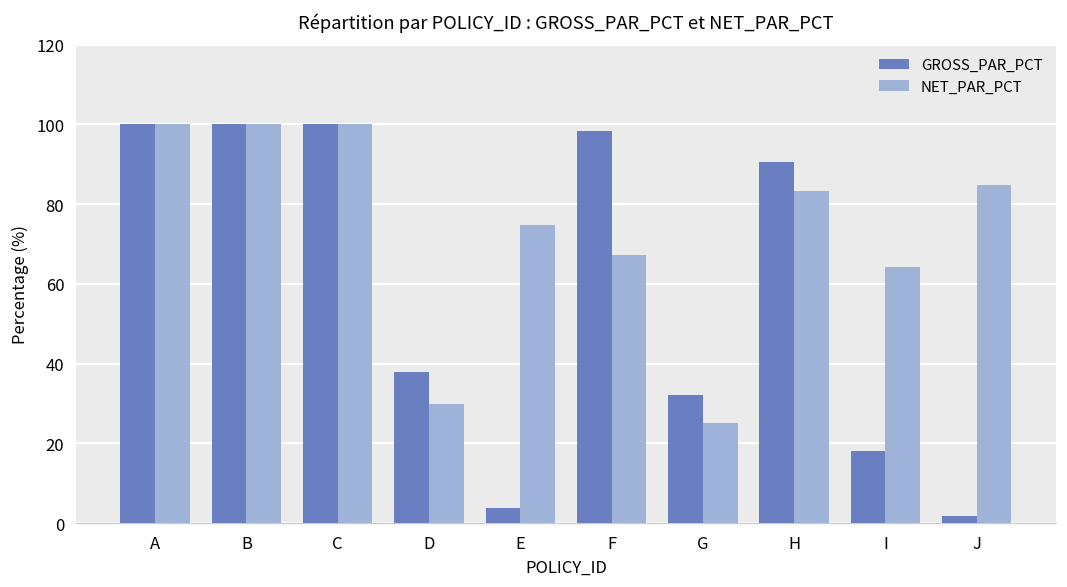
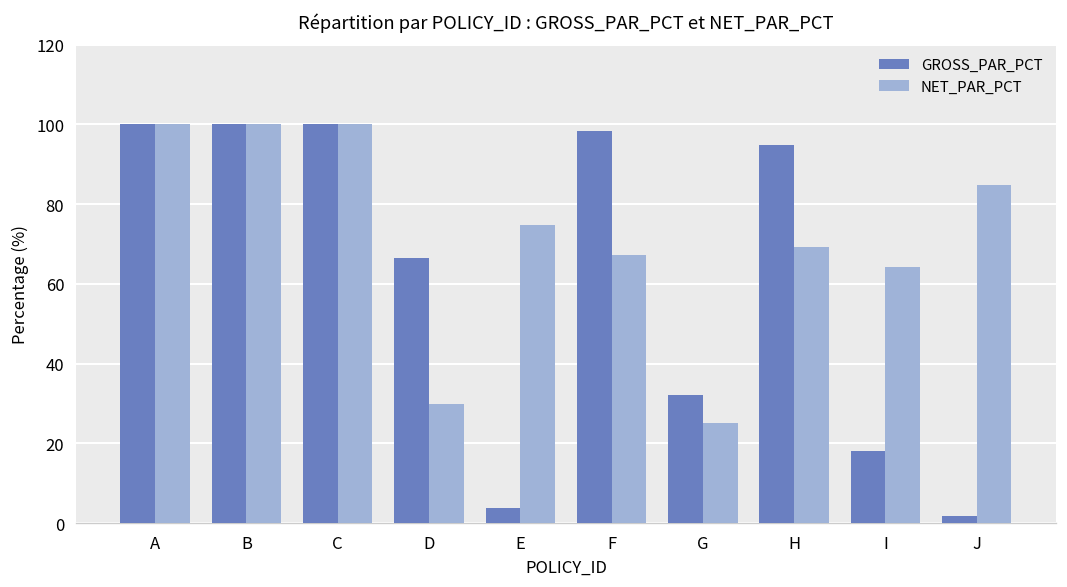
GROSS_PAR_PCT, D: 38 -> 67
GROSS_PAR_PCT, H: 91 -> 95
NET_PAR_PCT, H: 83 -> 69
